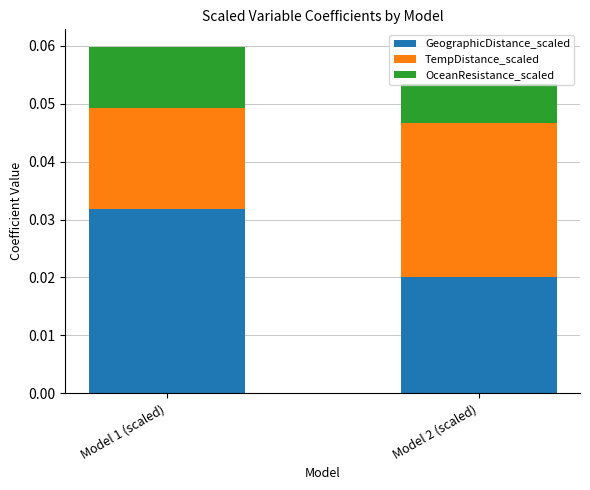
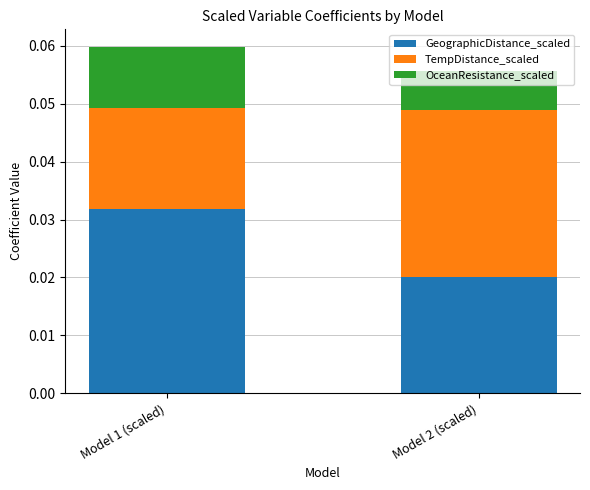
TempDistance_scaled, Model 2 (scaled): 0.027 -> 0.029
